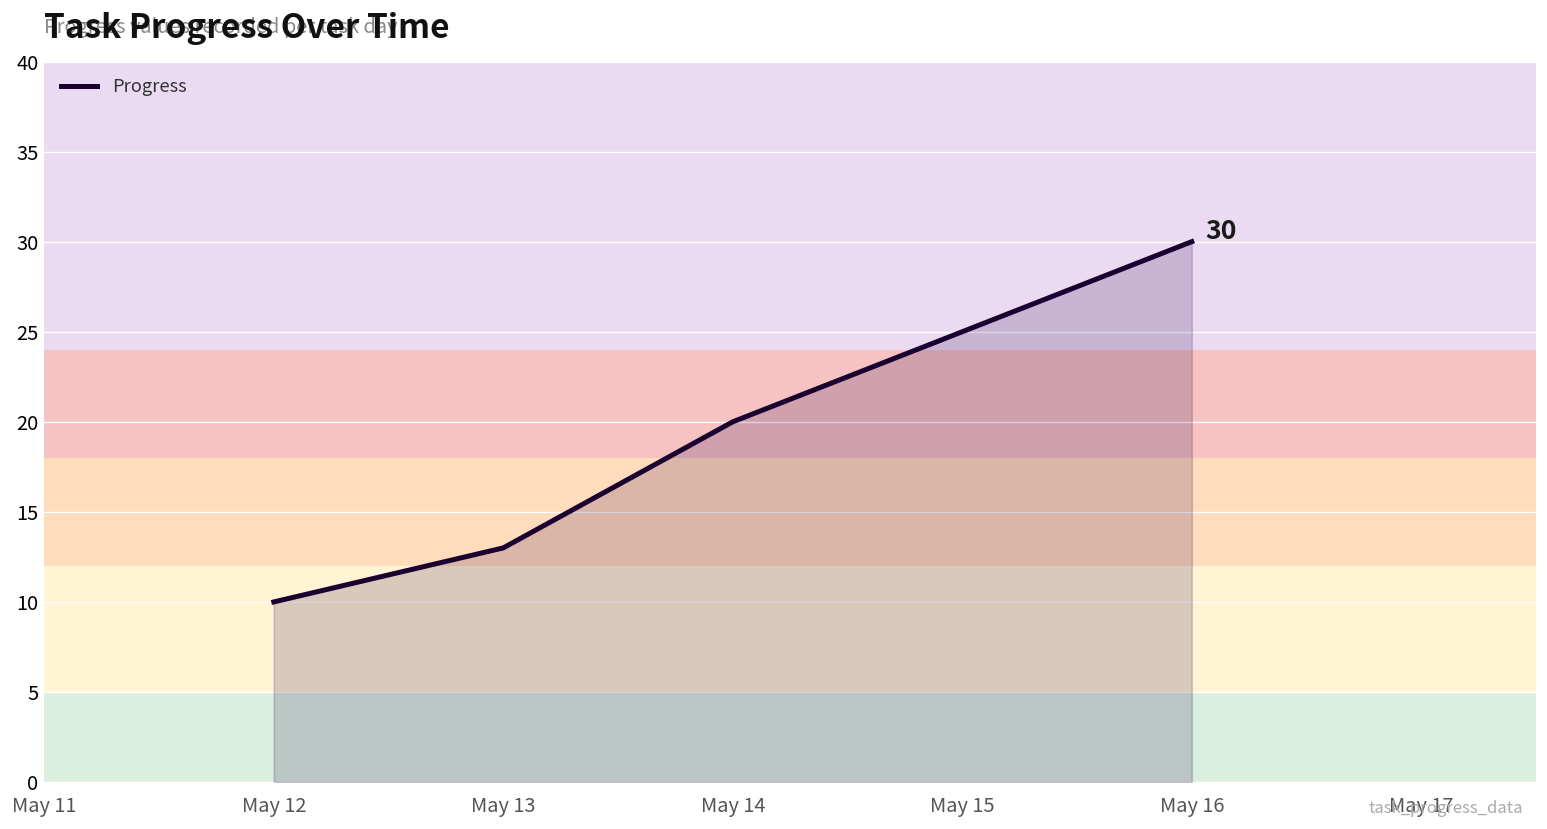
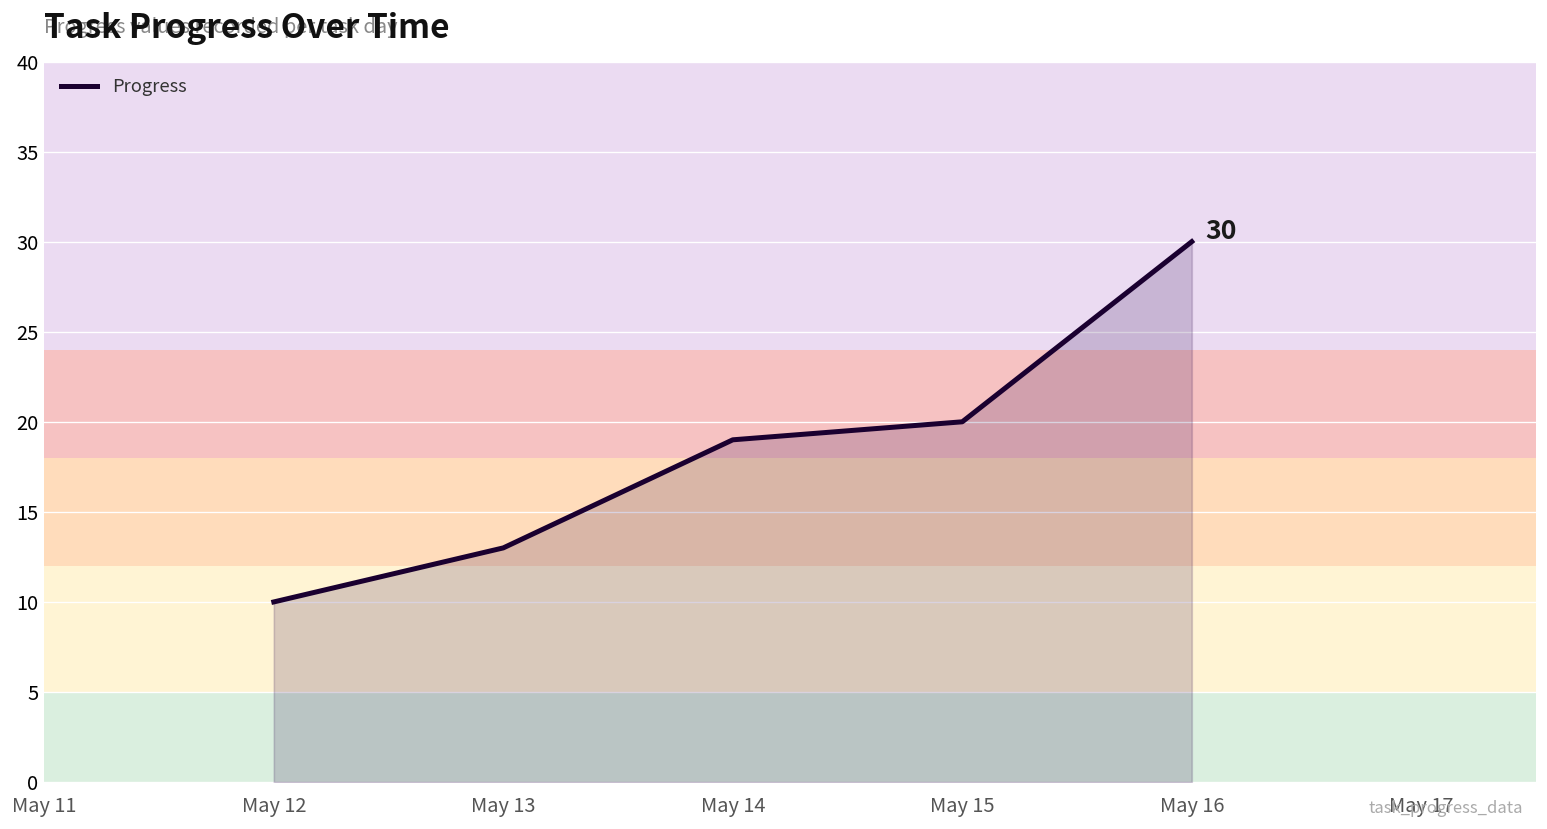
May 14: 20 -> 19
May 15: 25 -> 20
